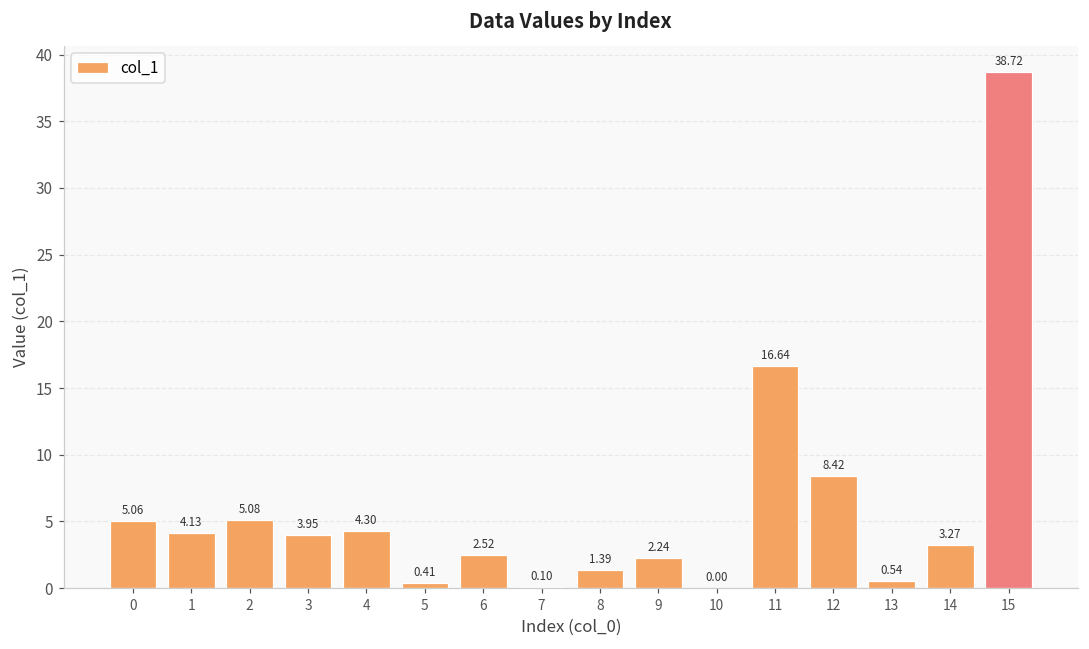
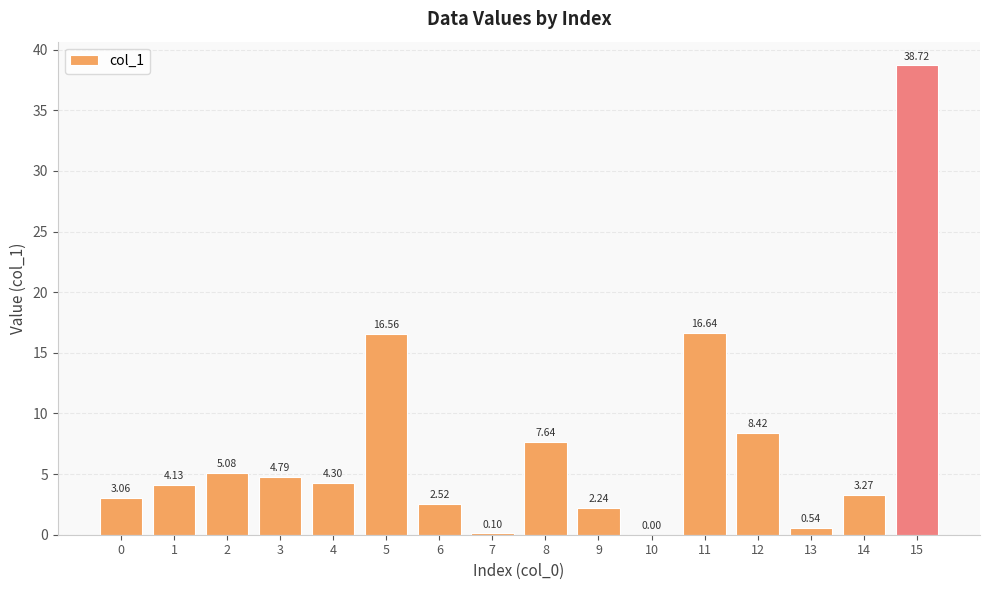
0: 5.06 -> 3.06
3: 3.95 -> 4.79
5: 0.41 -> 16.56
8: 1.39 -> 7.64
